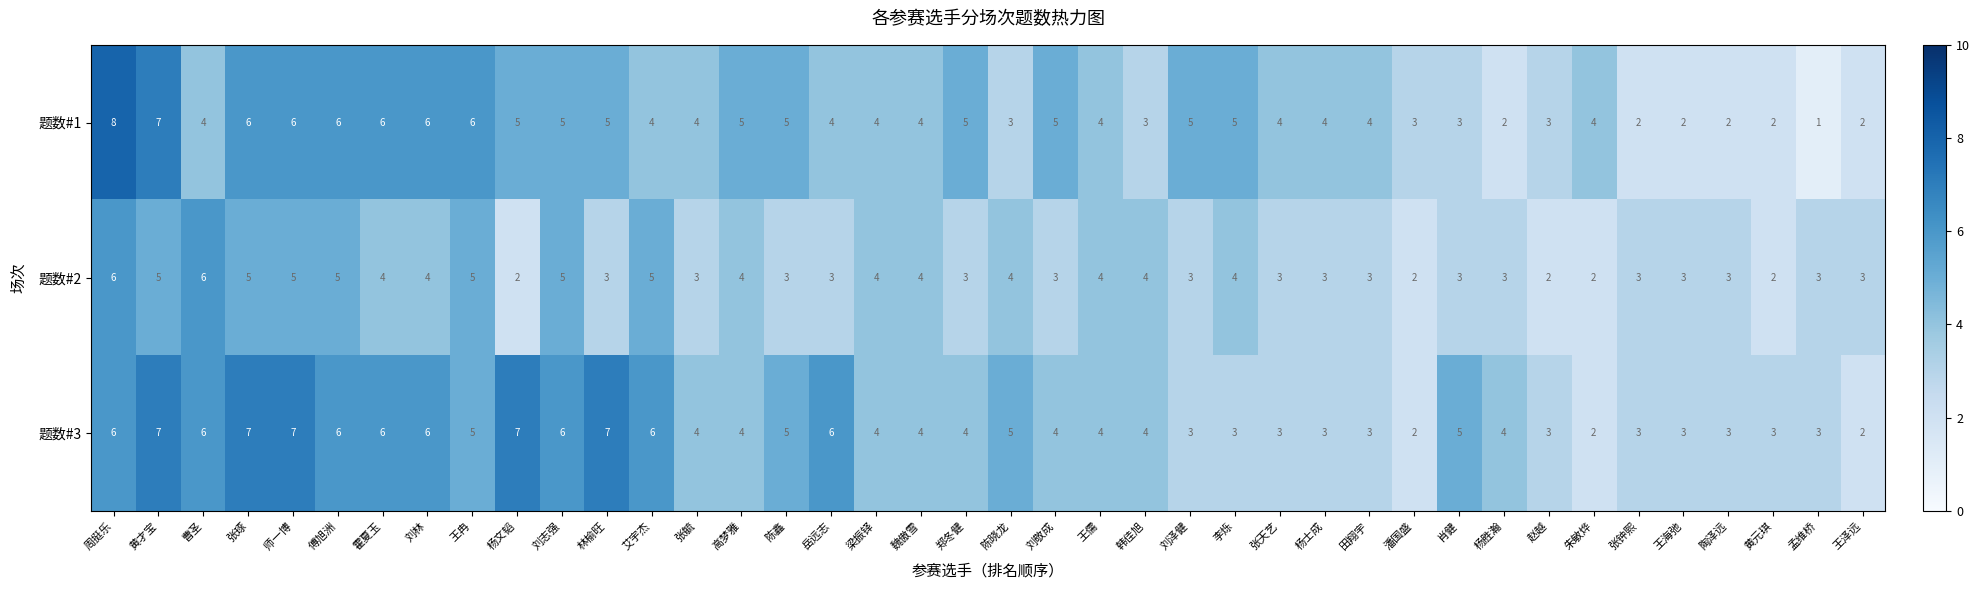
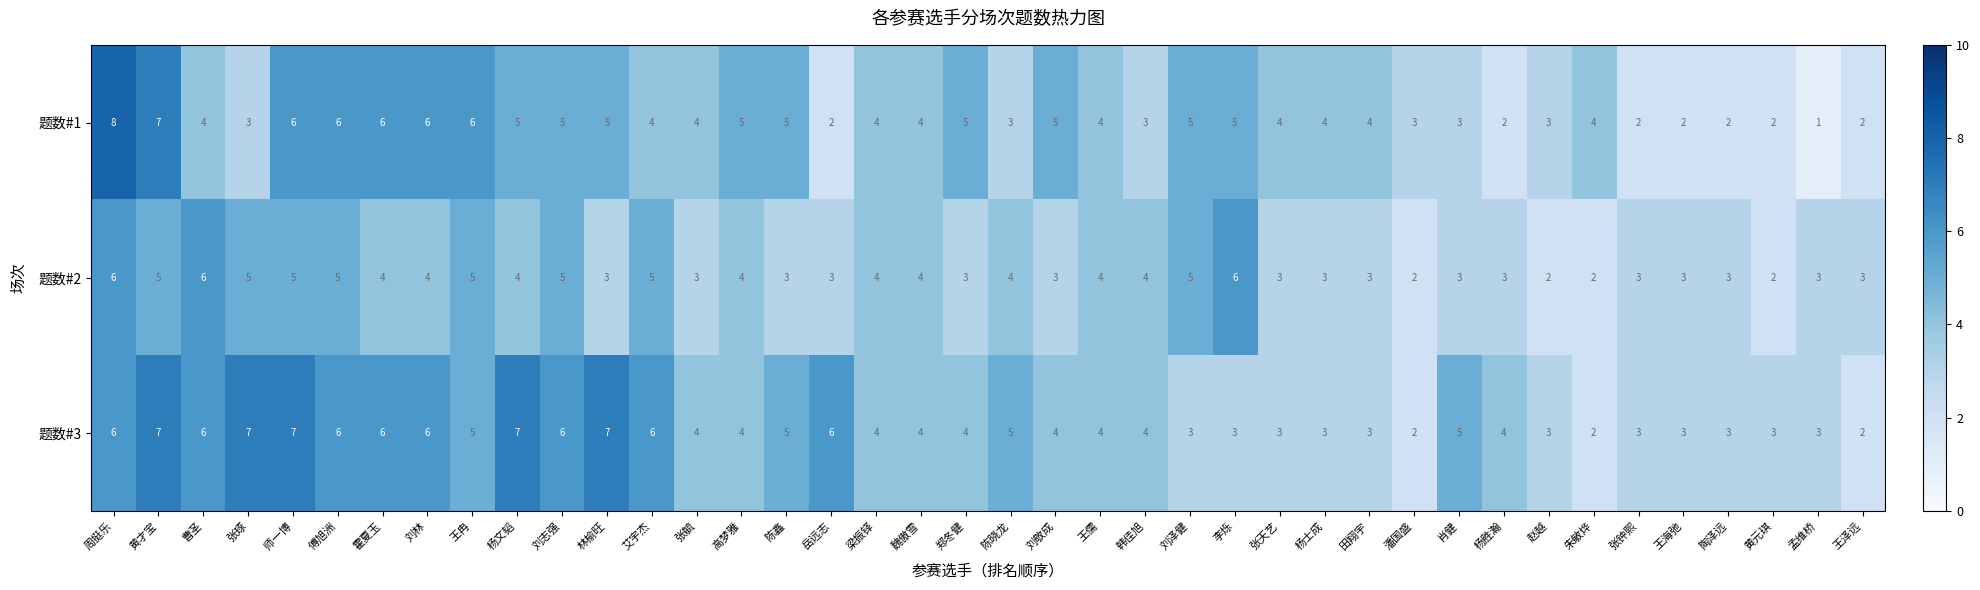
题数#1, 张琢: 6 -> 3
题数#1, 岳远志: 4 -> 2
题数#2, 杨文韬: 2 -> 4
题数#2, 刘泽健: 3 -> 5
题数#2, 李烁: 4 -> 6
